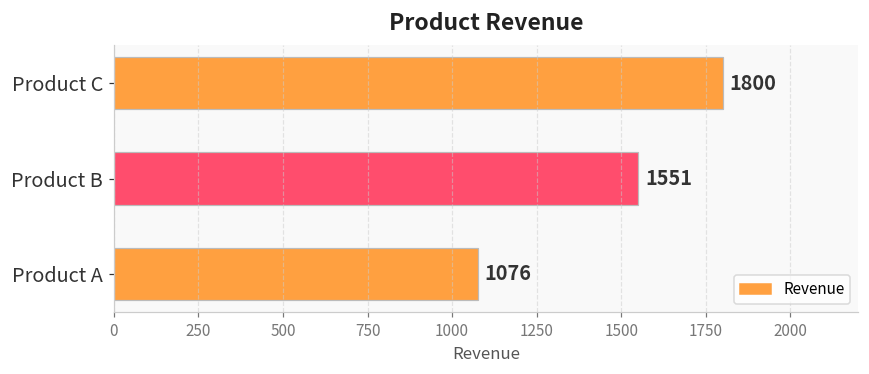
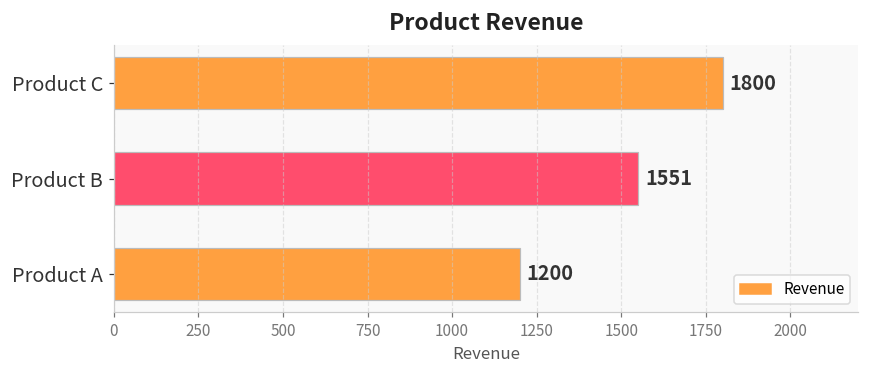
Product A: 1076 -> 1200
